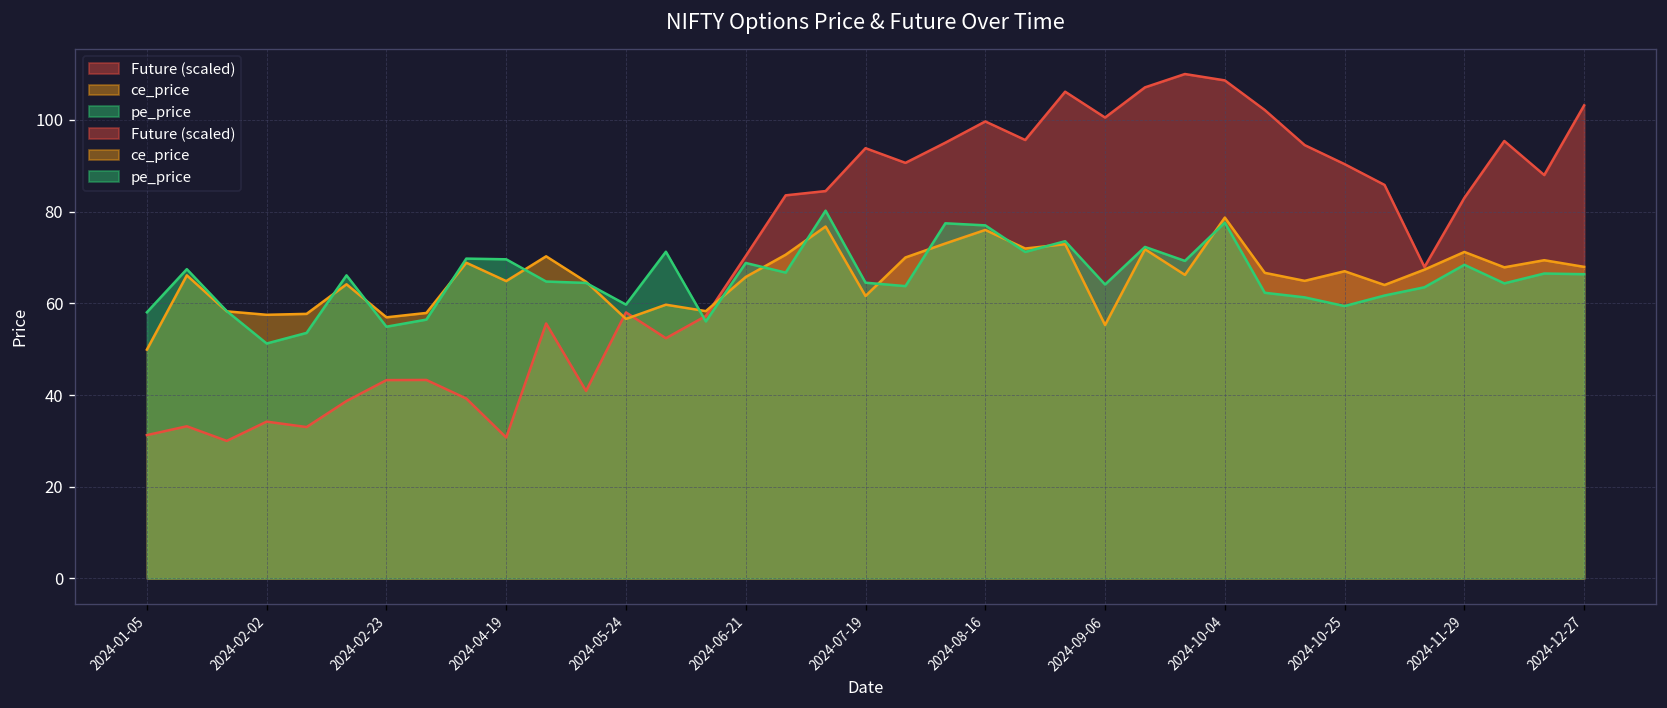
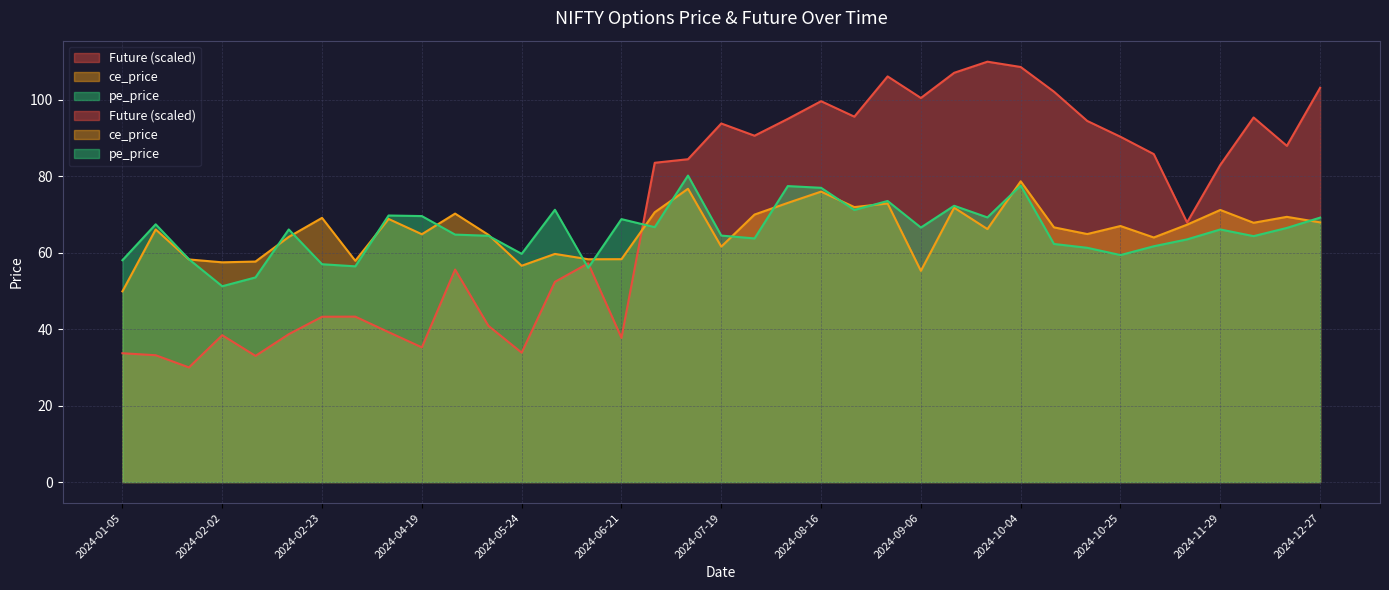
Future (scaled), 2024-01-05: 31 -> 34
Future (scaled), 2024-02-02: 34 -> 38
ce_price, 2024-02-23: 57 -> 69
pe_price, 2024-02-23: 55 -> 57
Future (scaled), 2024-04-19: 31 -> 35
Future (scaled), 2024-05-24: 58 -> 34
Future (scaled), 2024-06-21: 70 -> 38
ce_price, 2024-06-21: 66 -> 58
pe_price, 2024-09-06: 64 -> 67
pe_price, 2024-11-29: 68 -> 66
pe_price, 2024-12-27: 66 -> 69
